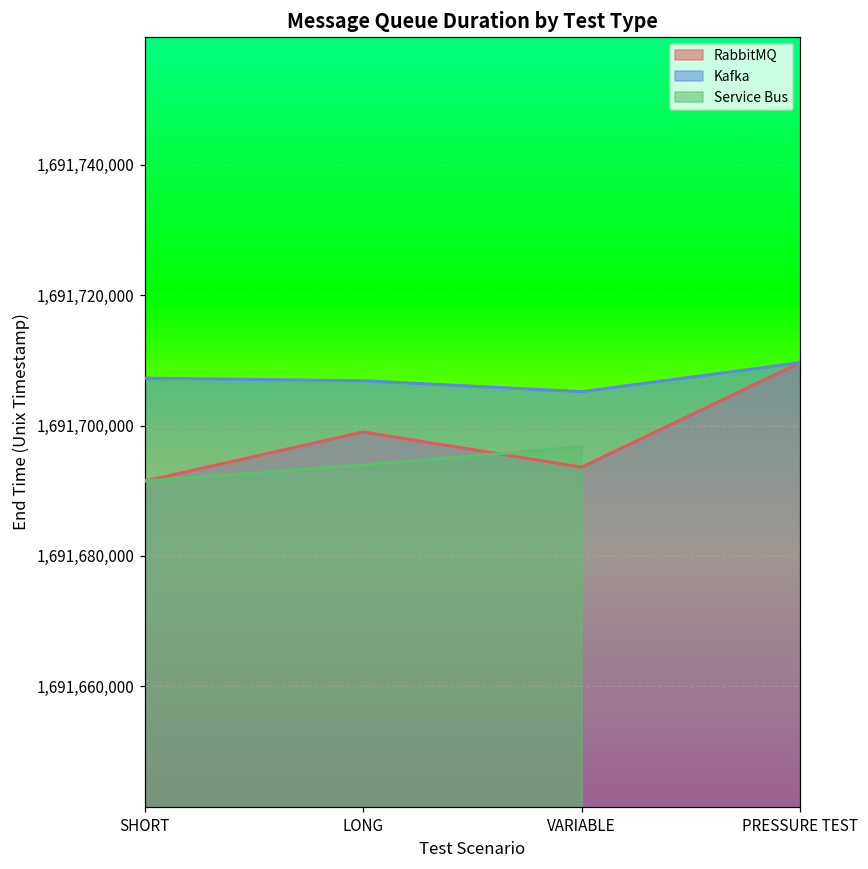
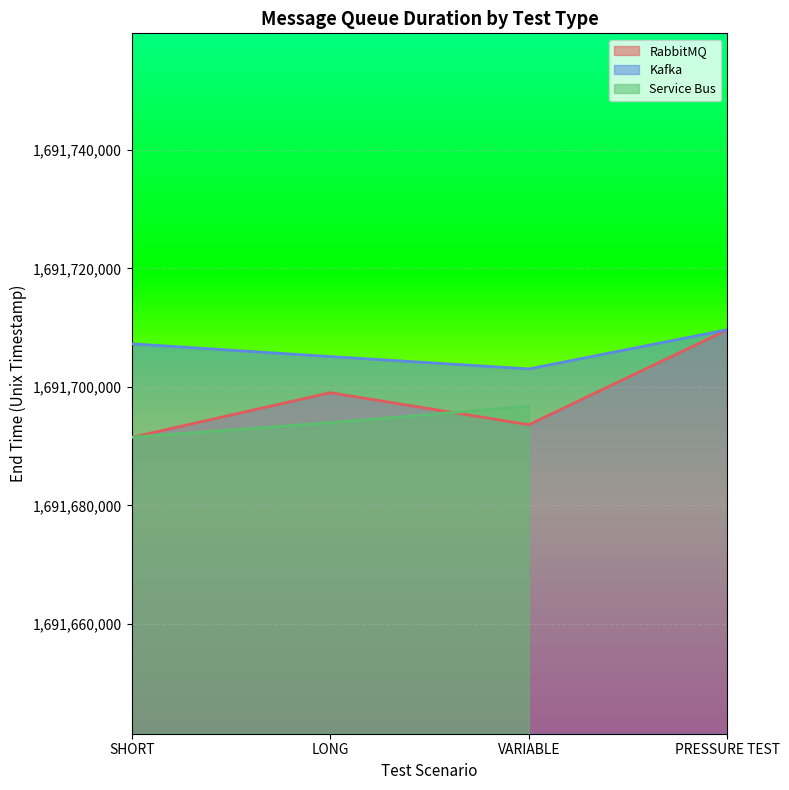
Kafka, LONG: 1,691,707,000 -> 1,691,705,000
Kafka, VARIABLE: 1,691,705,000 -> 1,691,703,000
